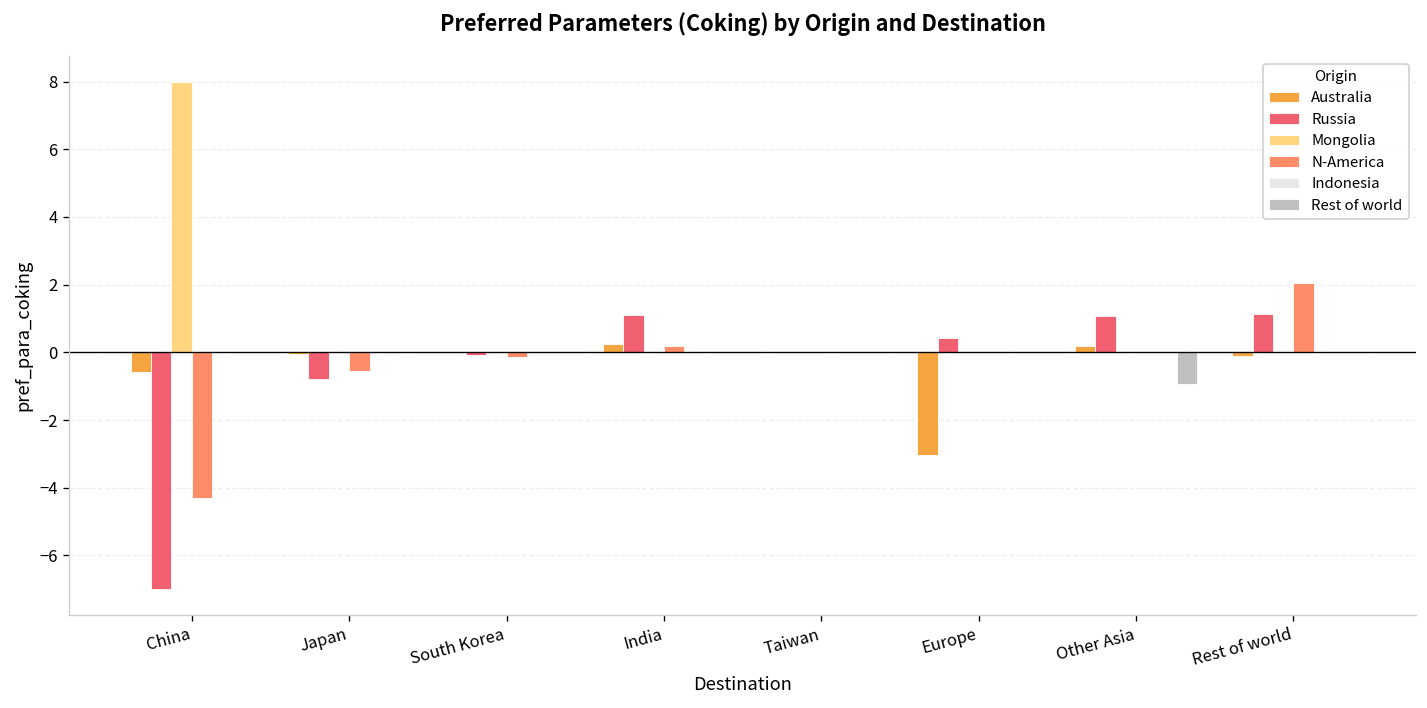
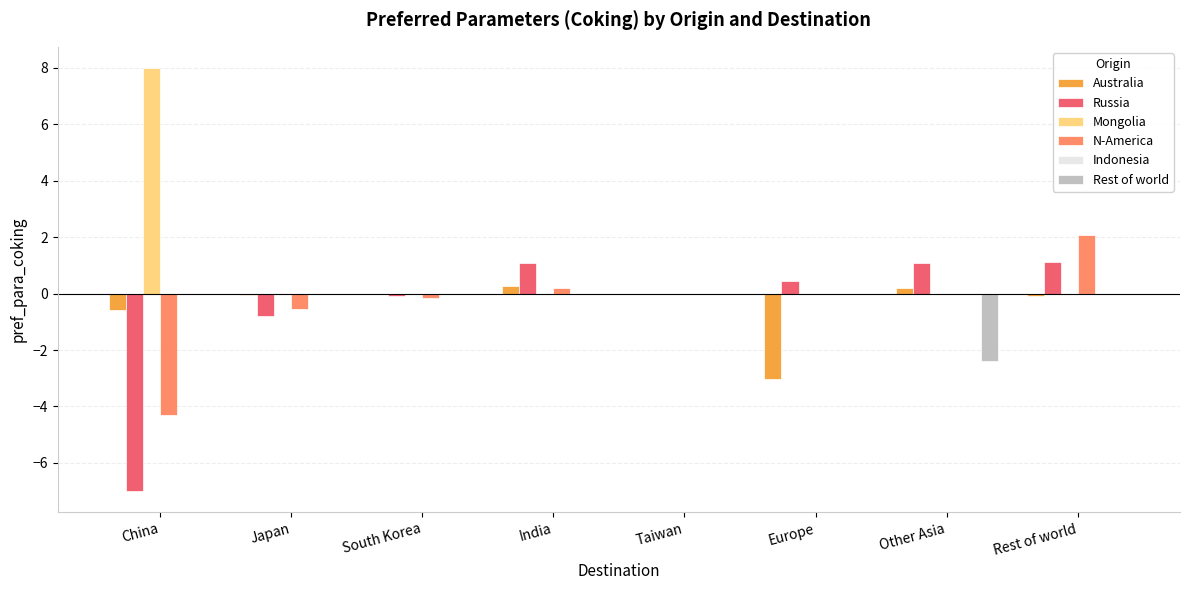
Rest of world, Other Asia: -0.9 -> -2.4
